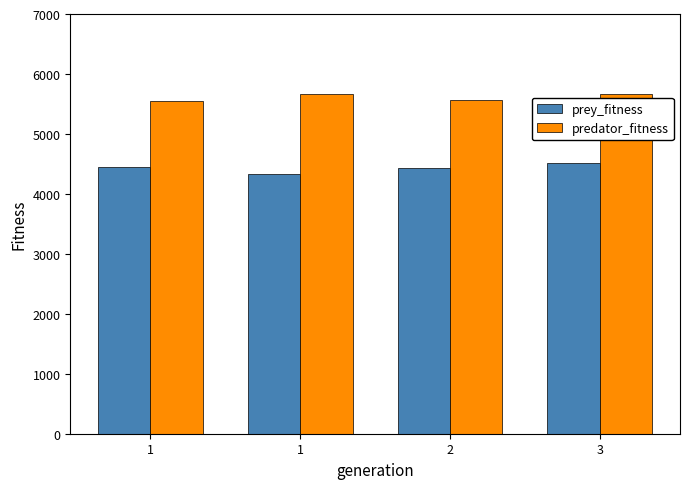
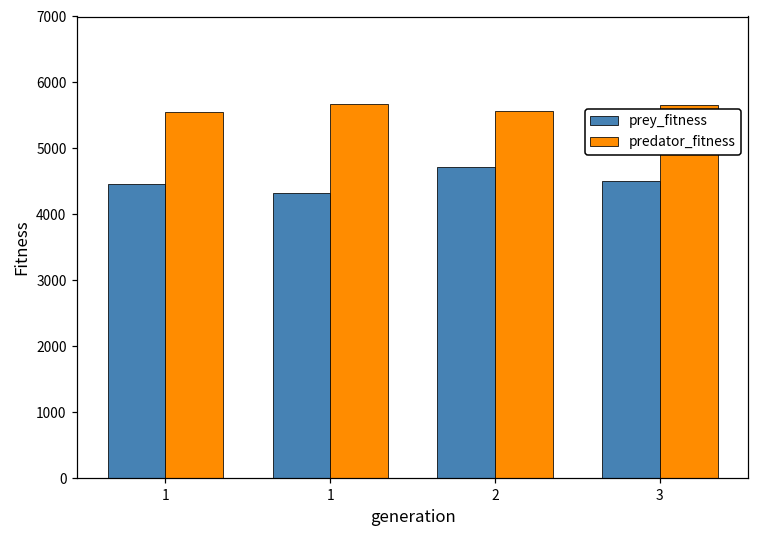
prey_fitness, 2: 4400 -> 4700
